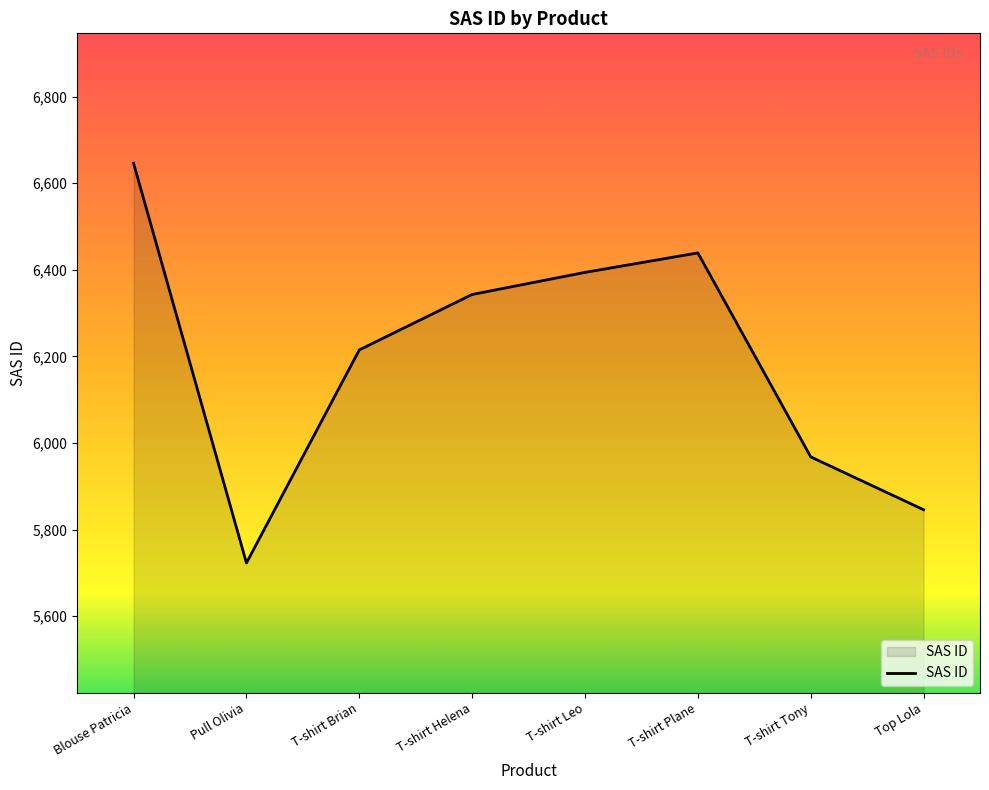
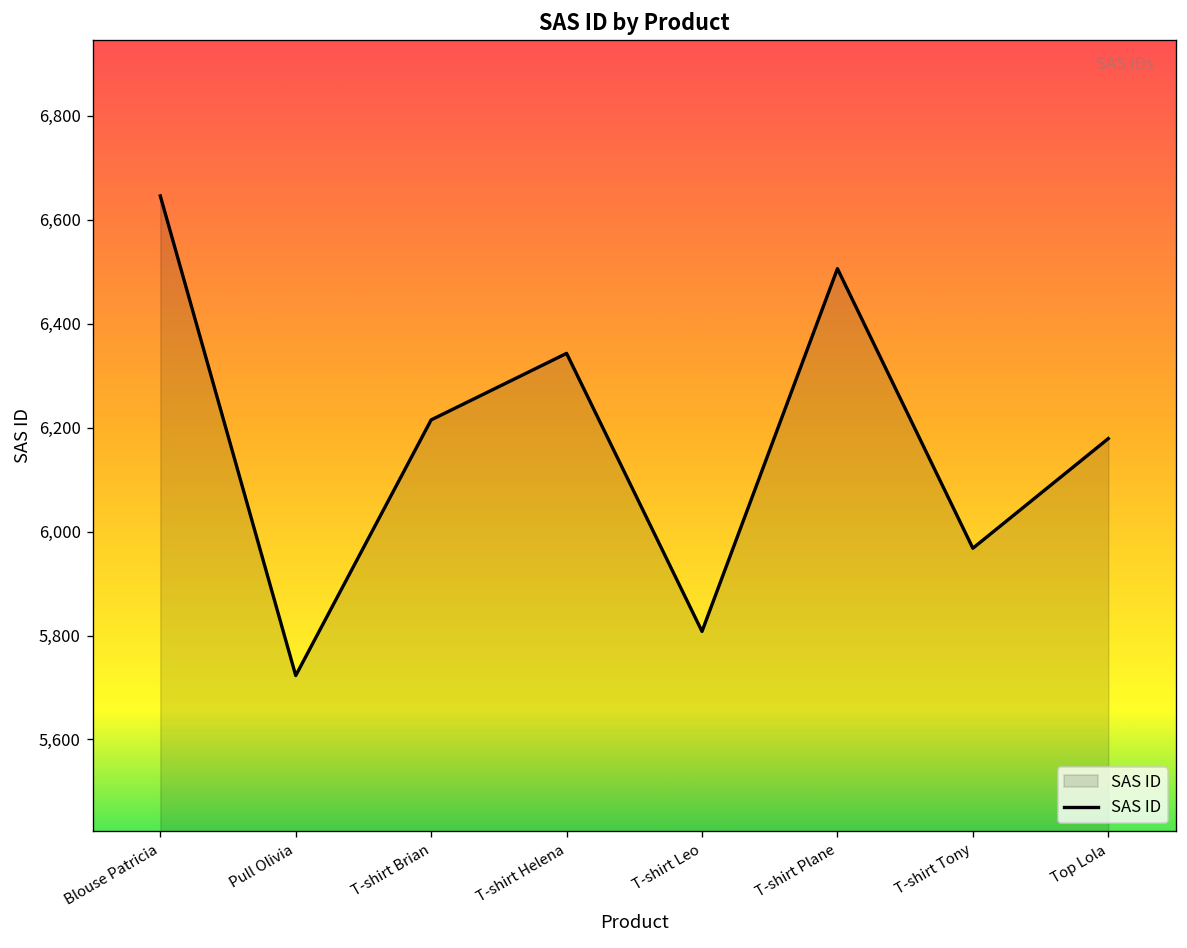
T-shirt Leo: 6,390 -> 5,810
T-shirt Plane: 6,440 -> 6,510
Top Lola: 5,850 -> 6,180
